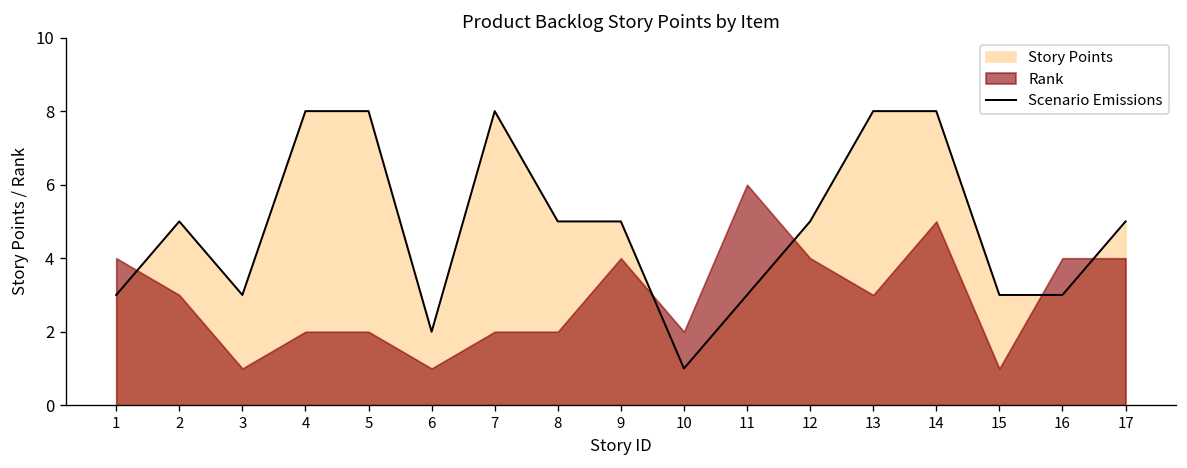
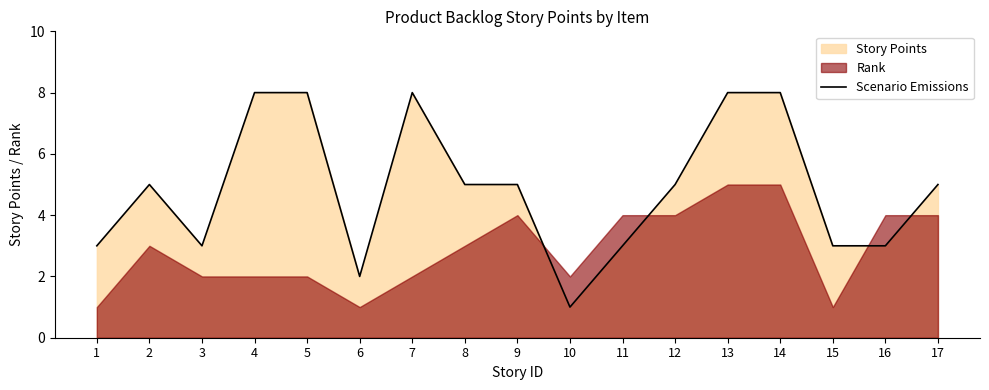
Rank, 1: 4 -> 1
Rank, 3: 1 -> 2
Rank, 8: 2 -> 3
Rank, 11: 6 -> 4
Rank, 13: 3 -> 5
